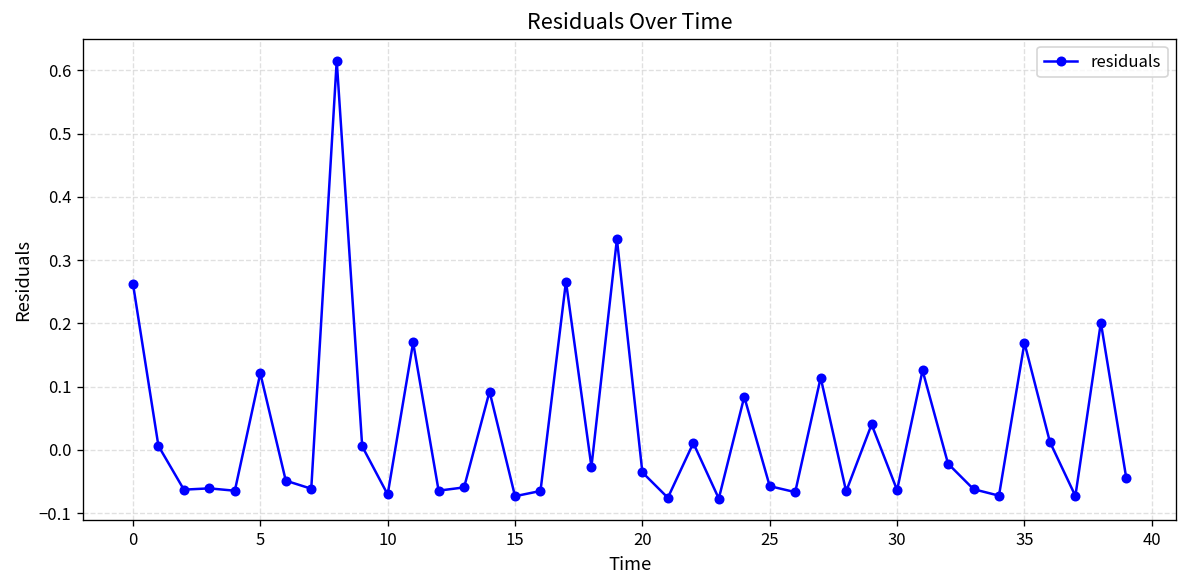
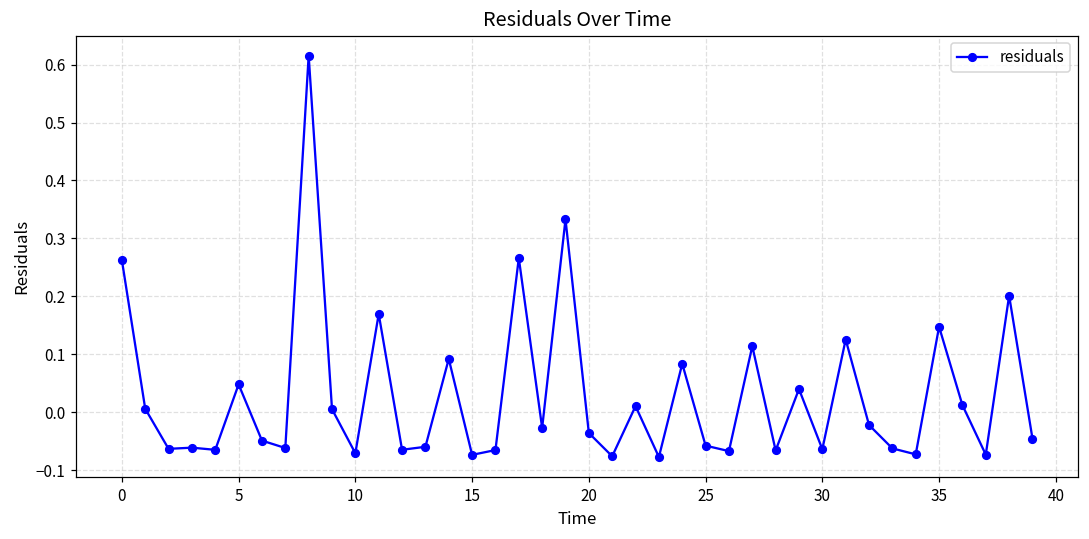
5: 0.12 -> 0.05
35: 0.17 -> 0.15
